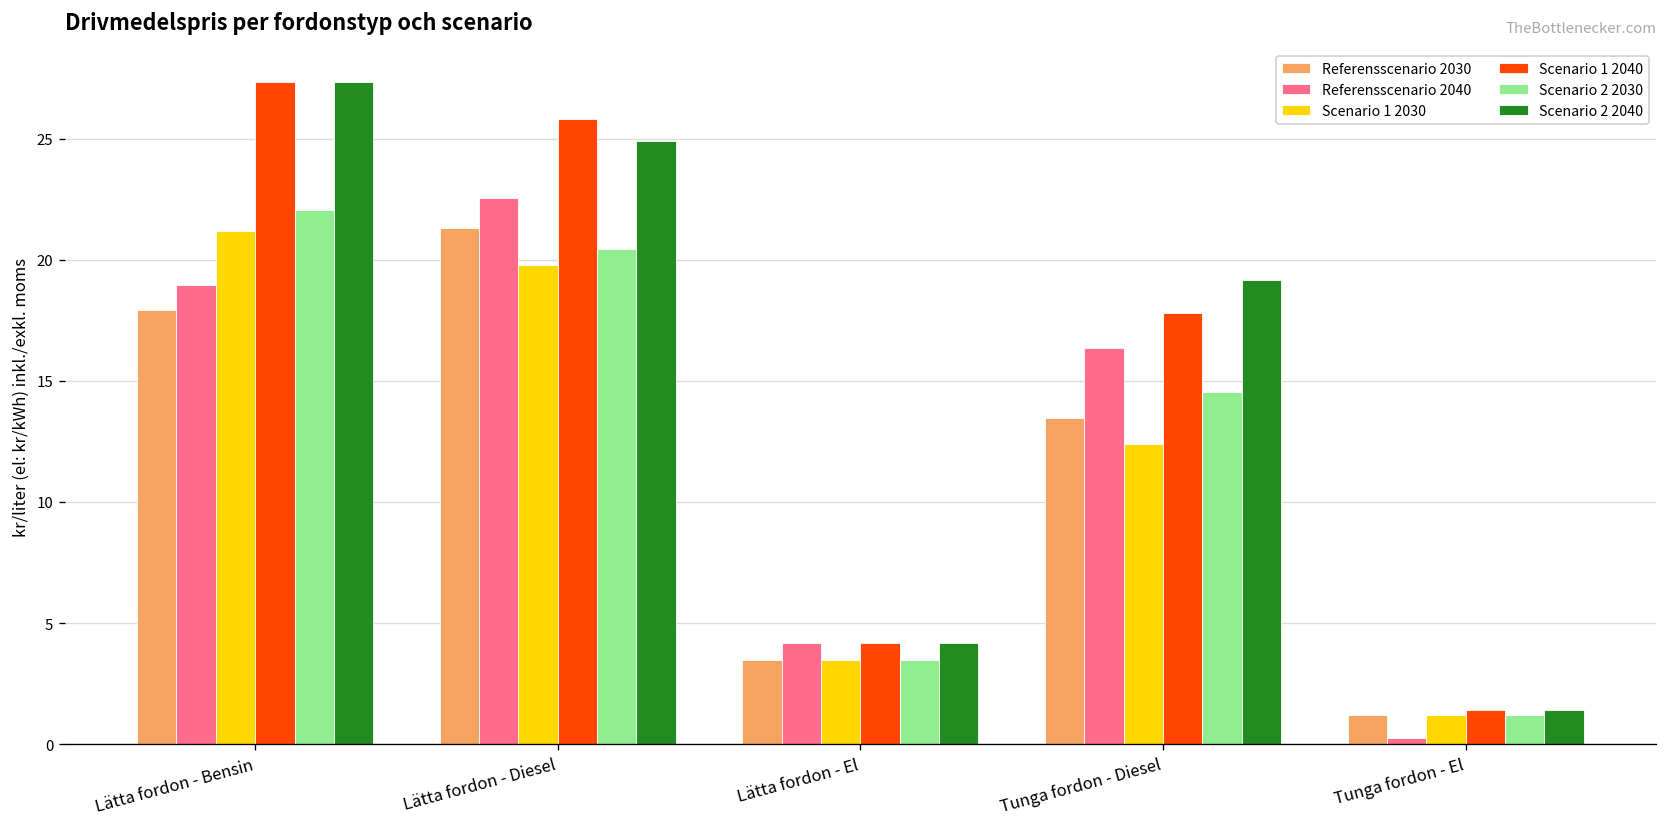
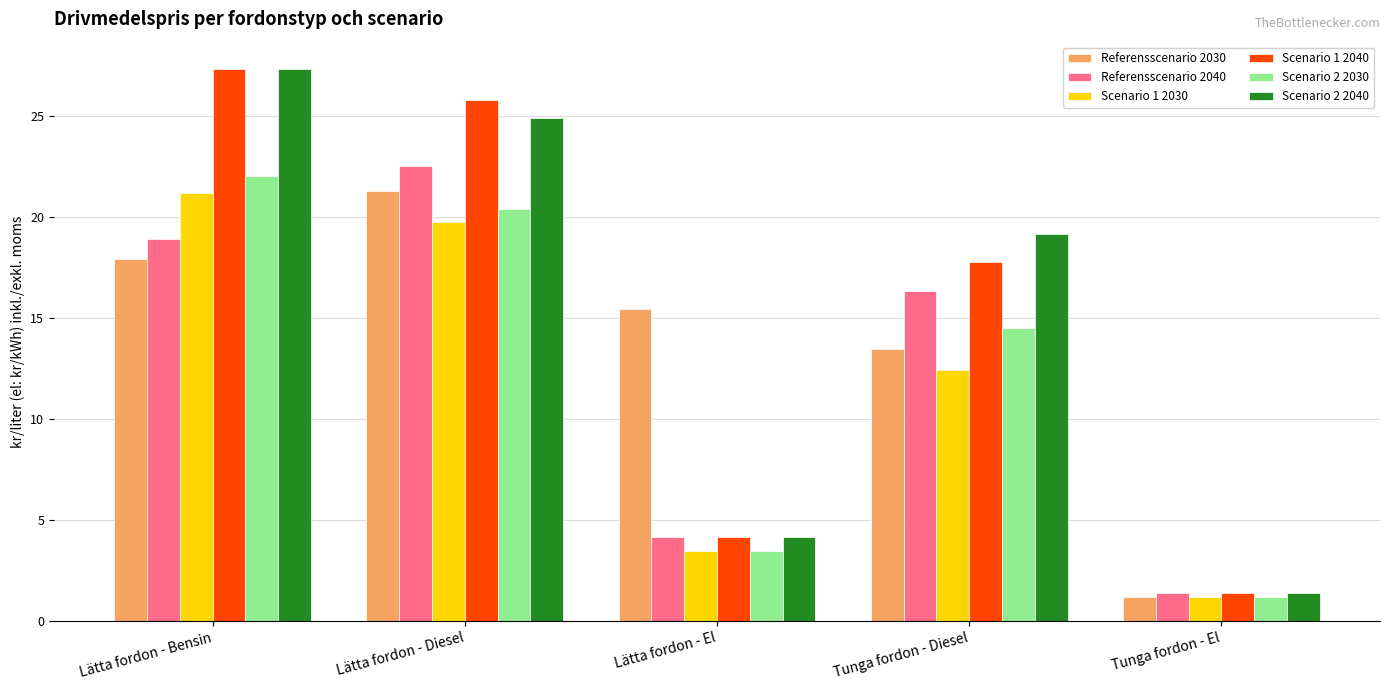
Referensscenario 2030, Lätta fordon - El: 3.5 -> 15.5
Referensscenario 2040, Tunga fordon - El: 0.2 -> 1.4
